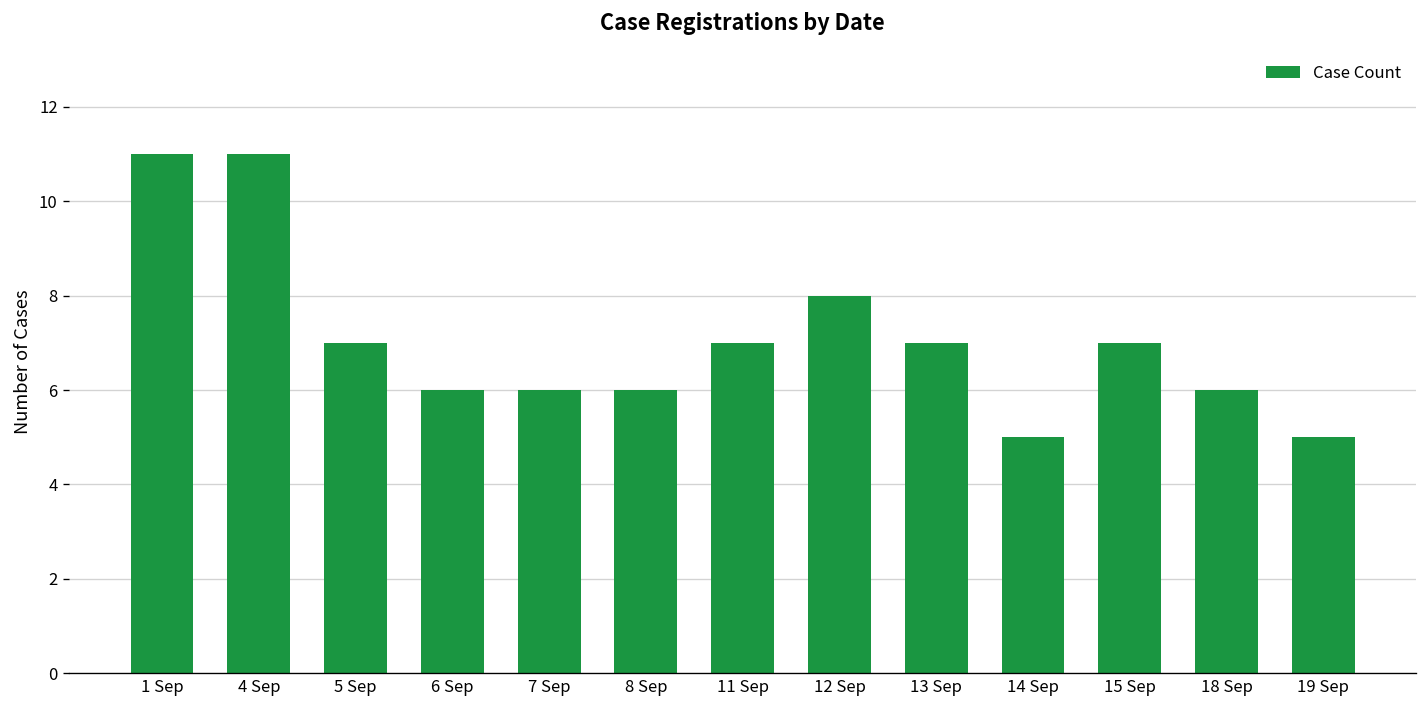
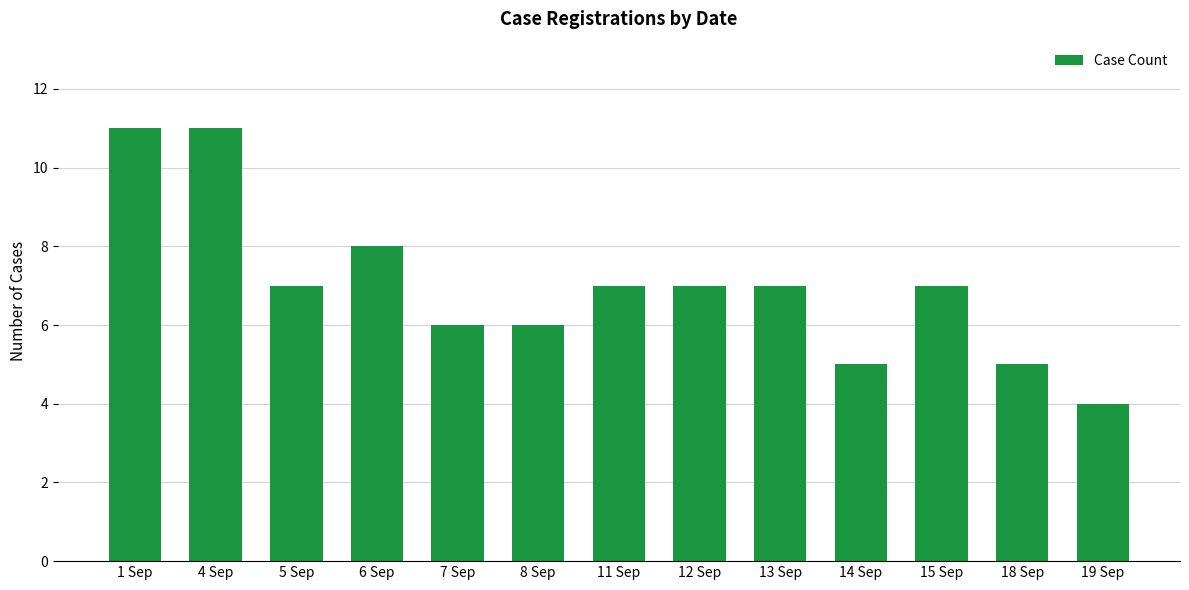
6 Sep: 6 -> 8
12 Sep: 8 -> 7
18 Sep: 6 -> 5
19 Sep: 5 -> 4
